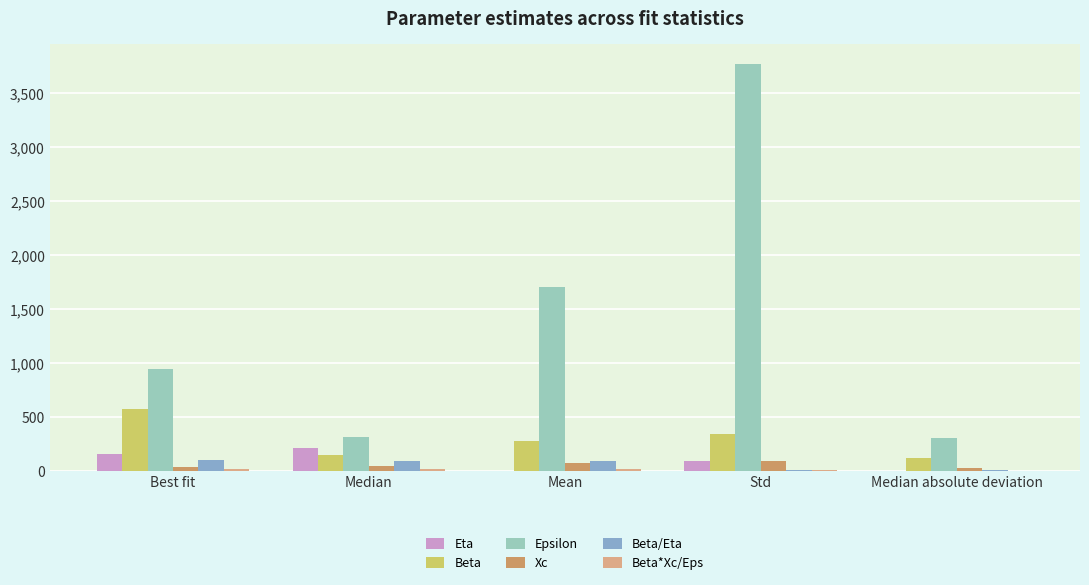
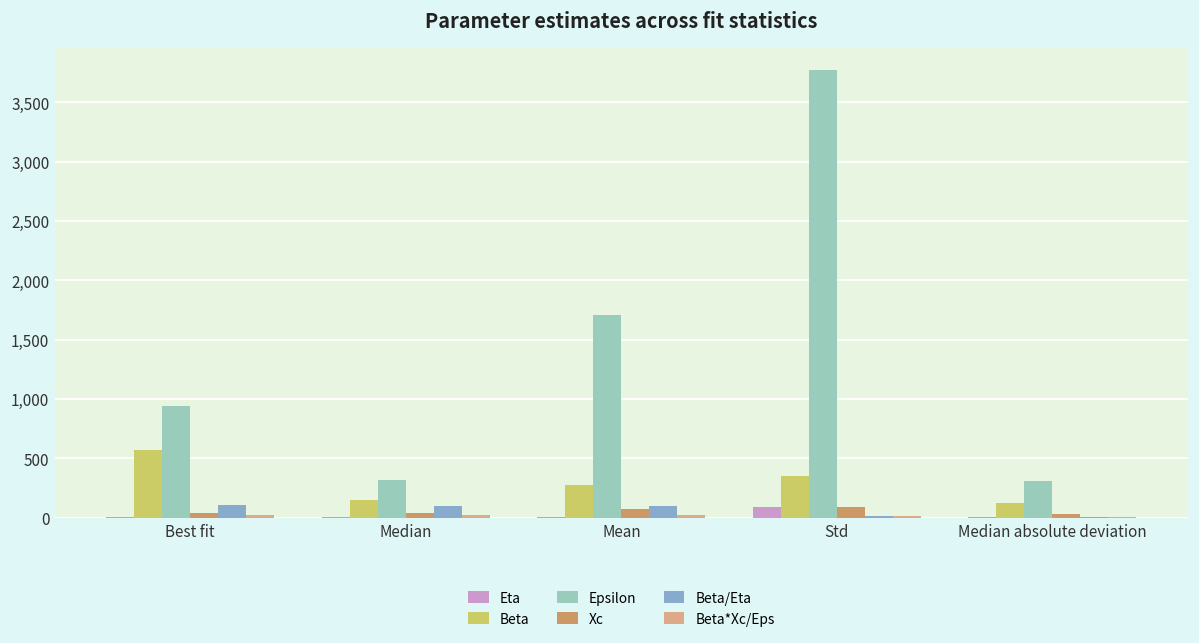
Eta, Best fit: 150 -> 10
Eta, Median: 220 -> 0
